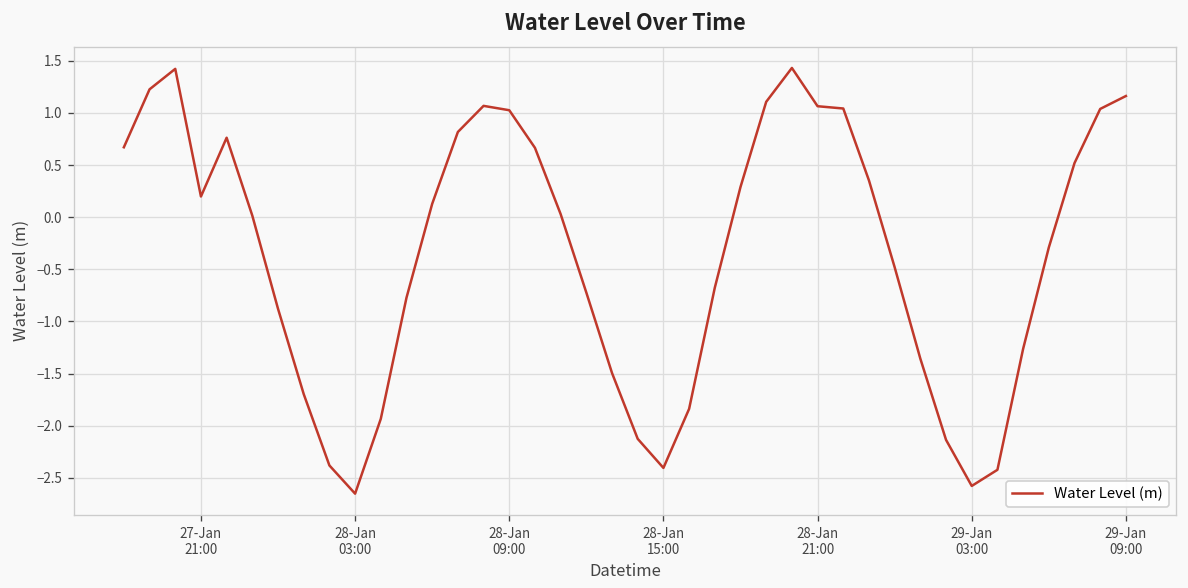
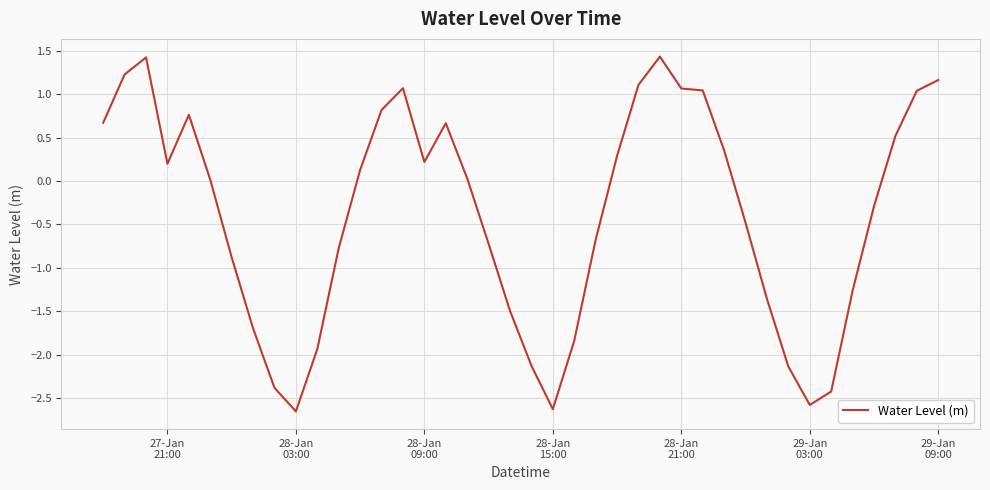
28-Jan 09:00: 1.0 -> 0.2
28-Jan 15:00: -2.4 -> -2.6
